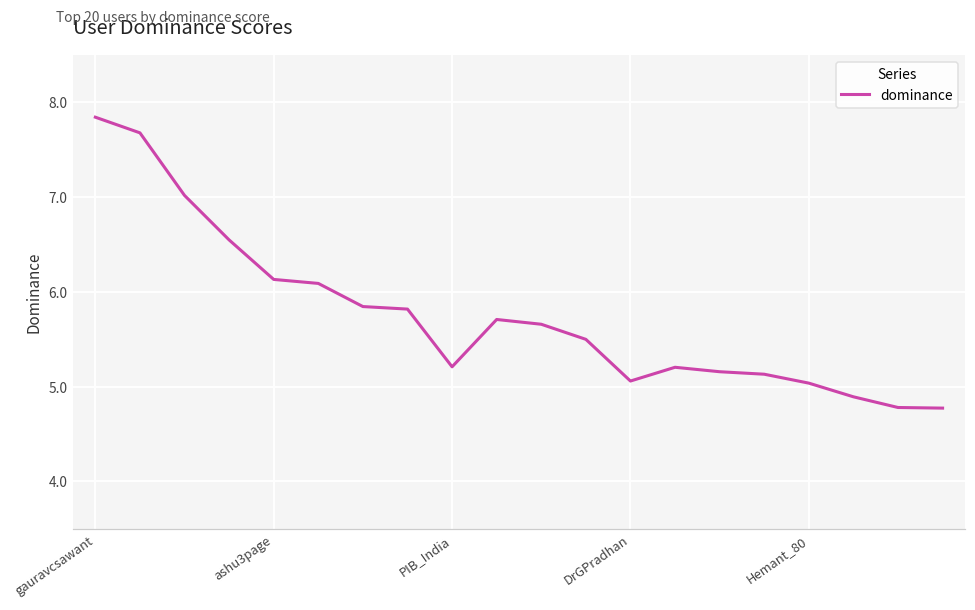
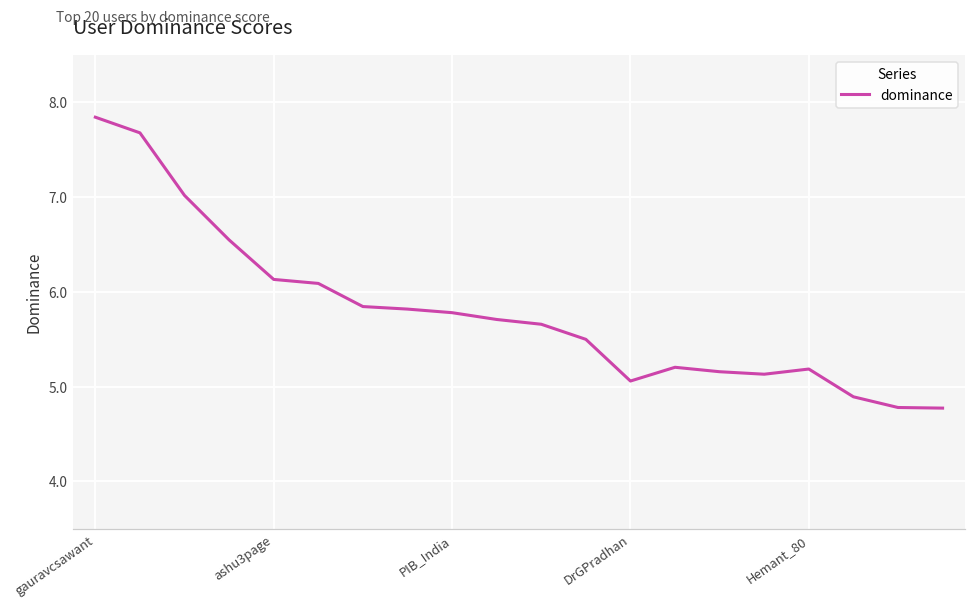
PIB_India: 5.2 -> 5.8
Hemant_80: 5.0 -> 5.2
